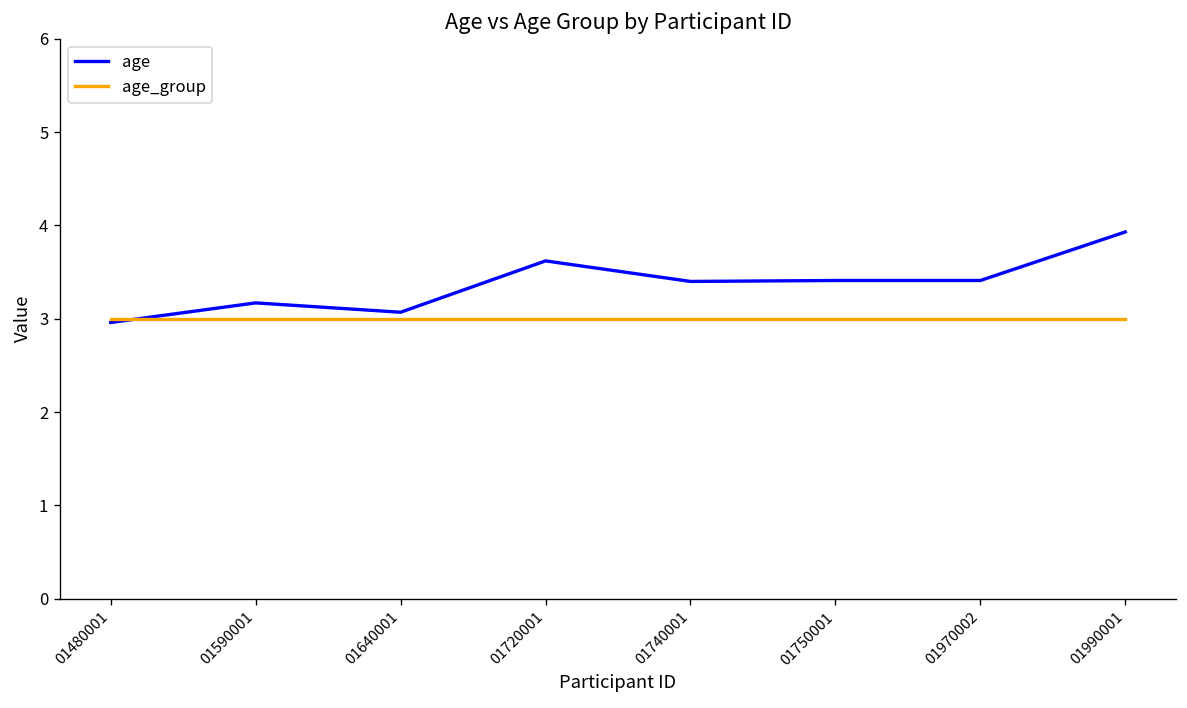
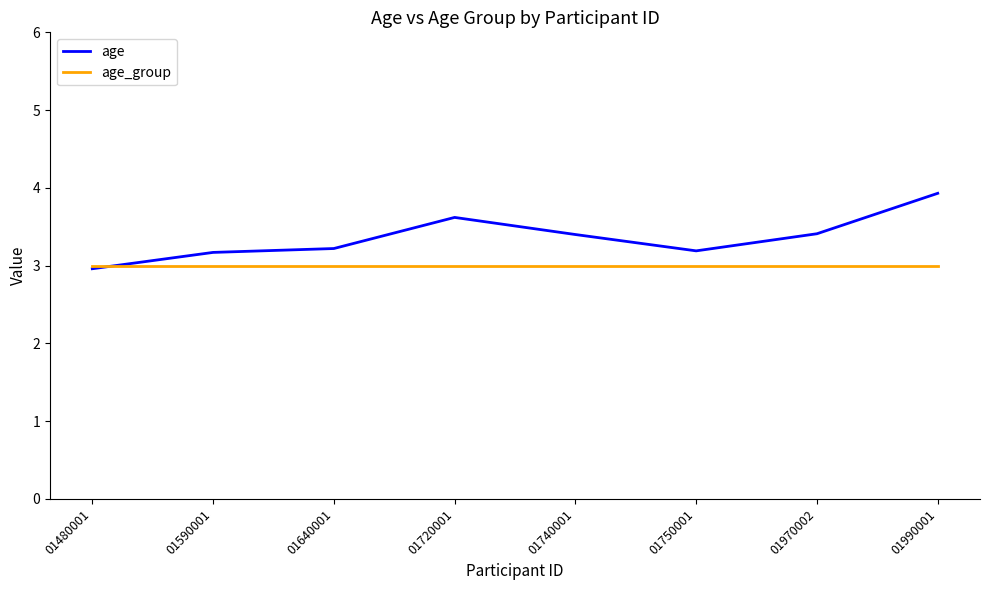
age, 01640001: 3.1 -> 3.2
age, 01750001: 3.4 -> 3.2
